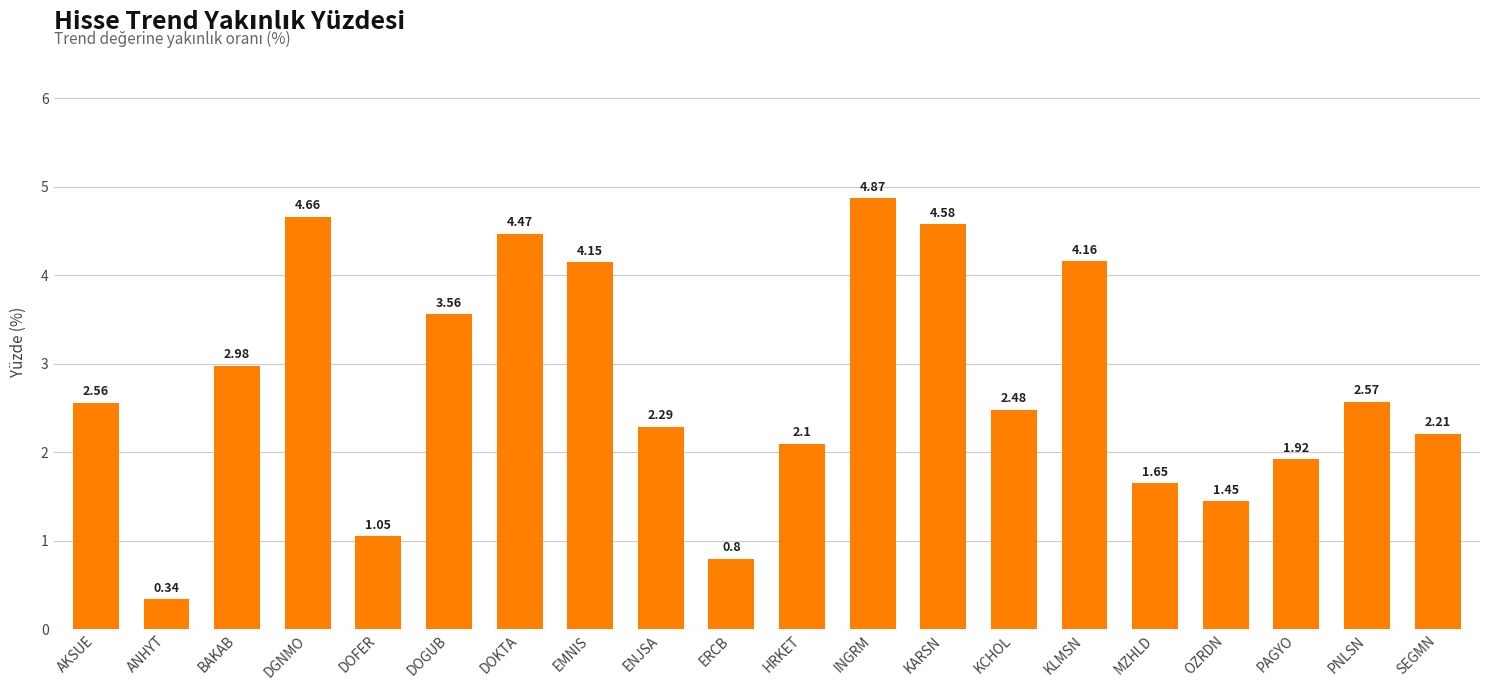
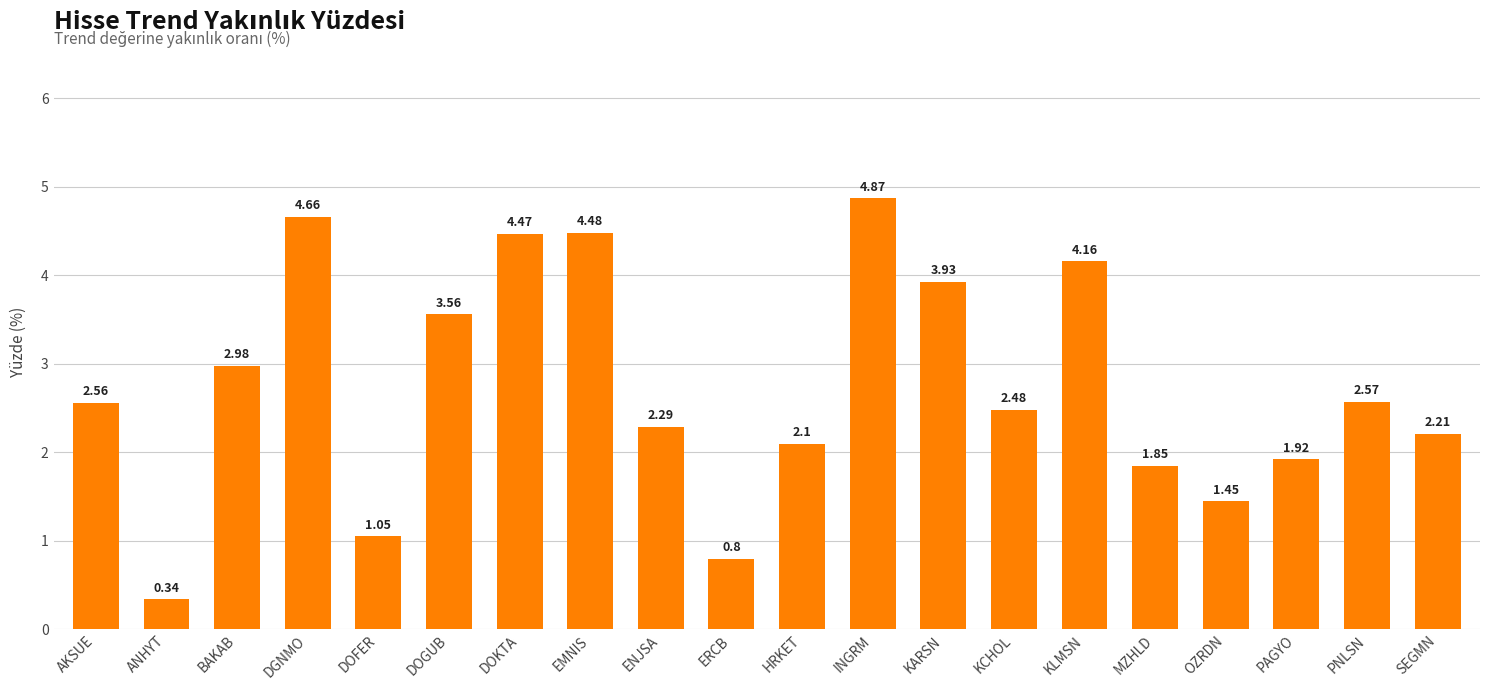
EMNIS: 4.15 -> 4.48
KARSN: 4.58 -> 3.93
MZHLD: 1.65 -> 1.85
